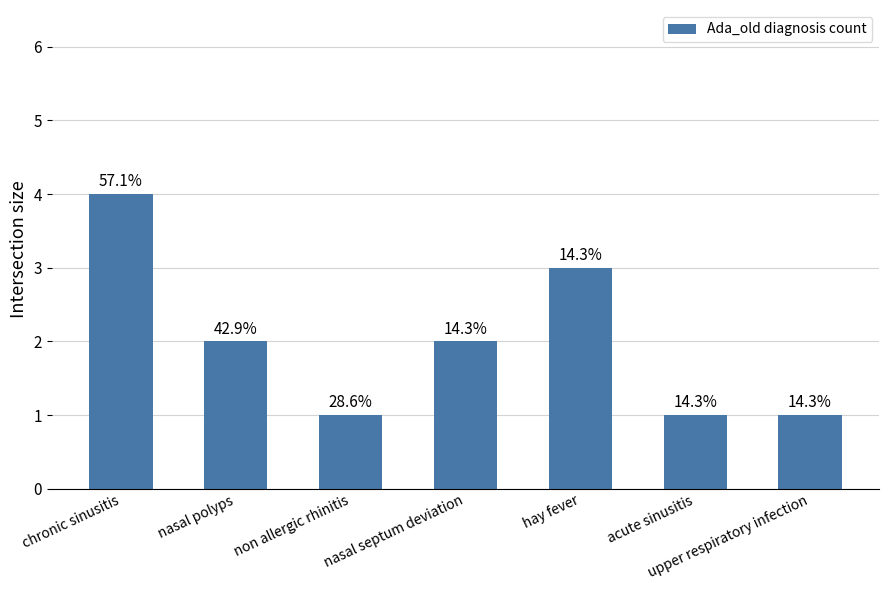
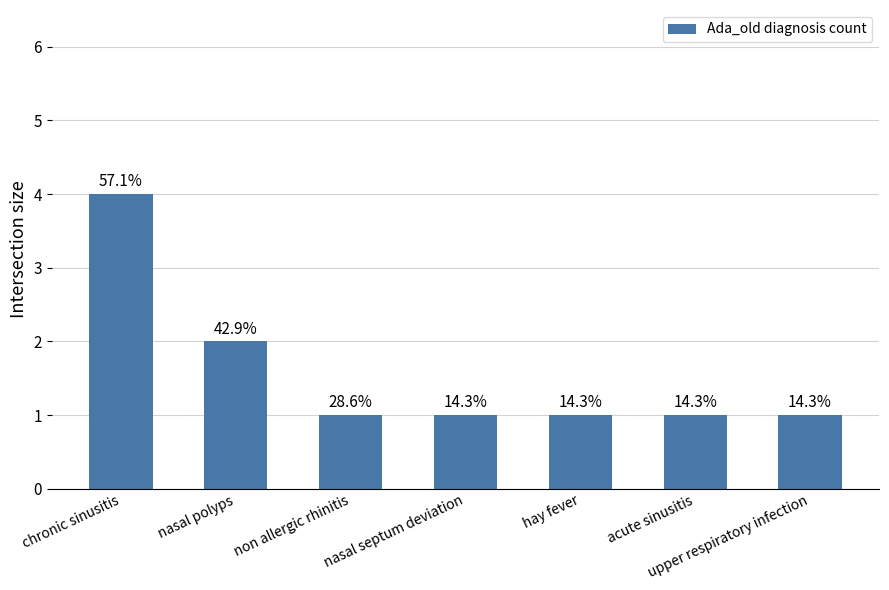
nasal septum deviation: 2 -> 1
hay fever: 3 -> 1
